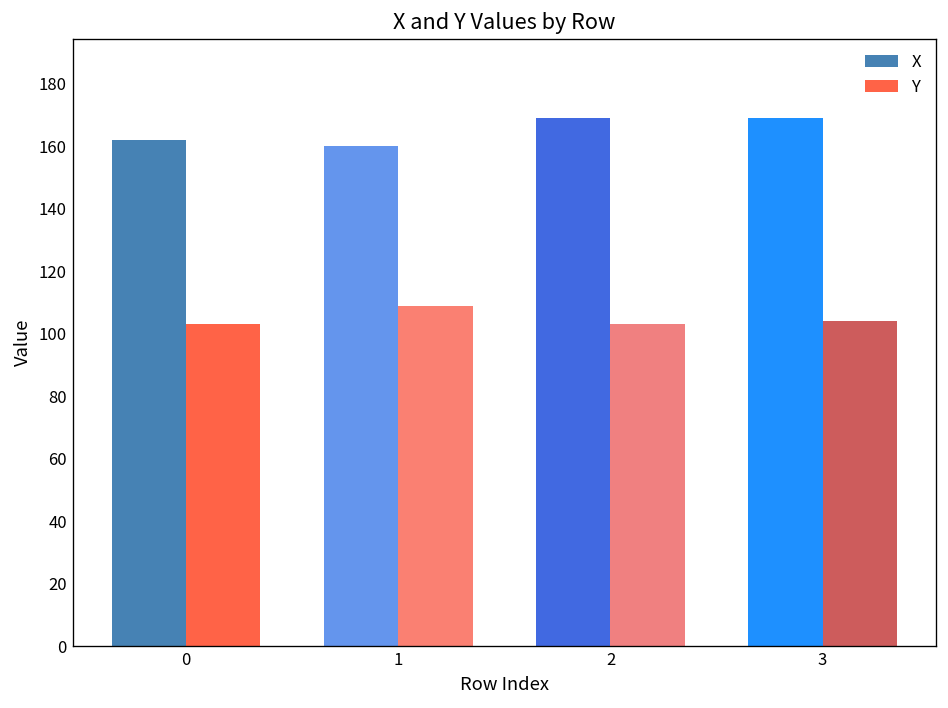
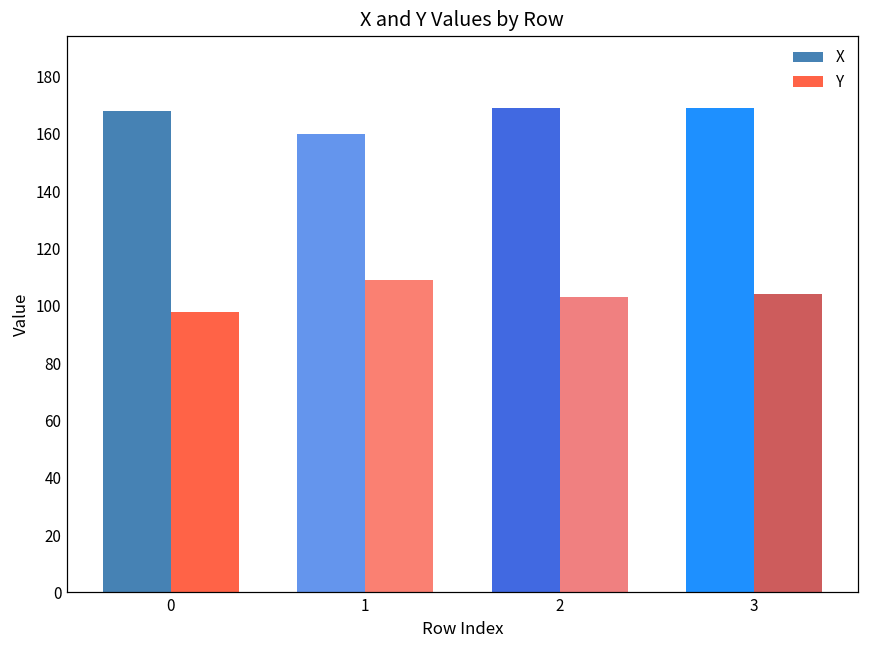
X, 0: 162 -> 168
Y, 0: 103 -> 98
